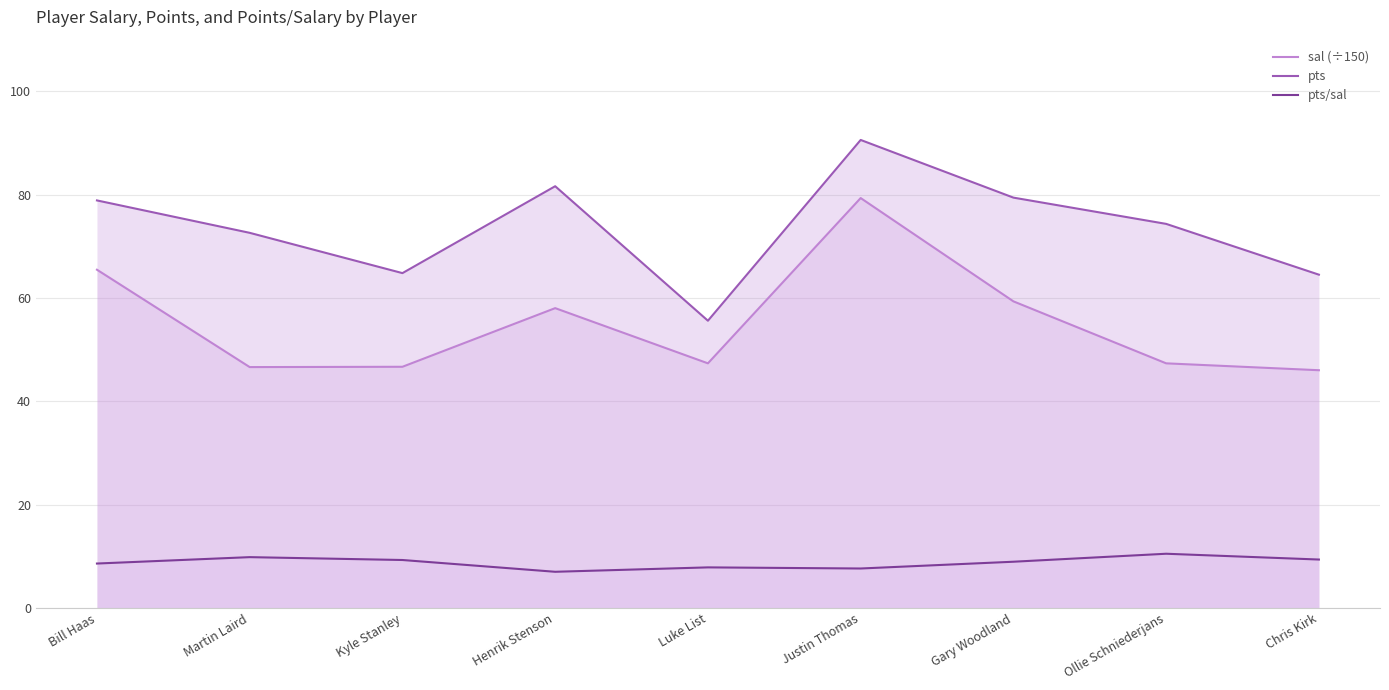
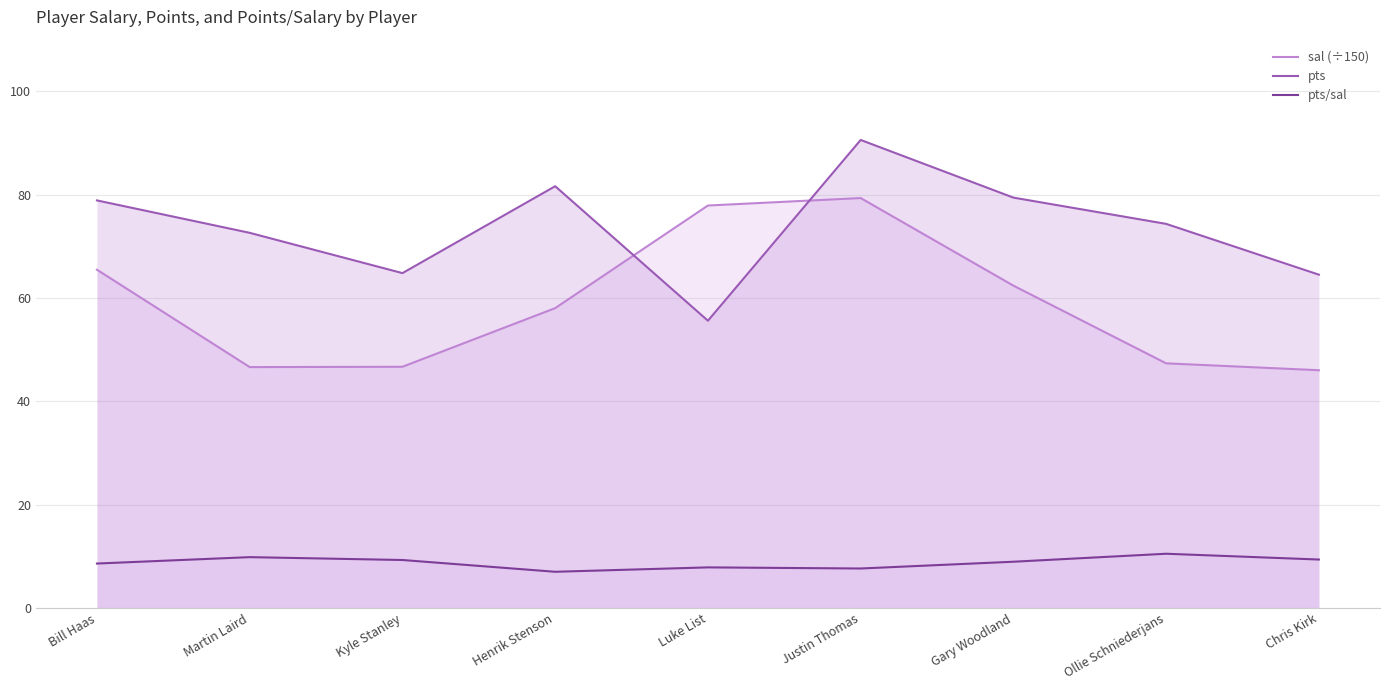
sal (÷150), Luke List: 47 -> 78
sal (÷150), Gary Woodland: 59 -> 62
